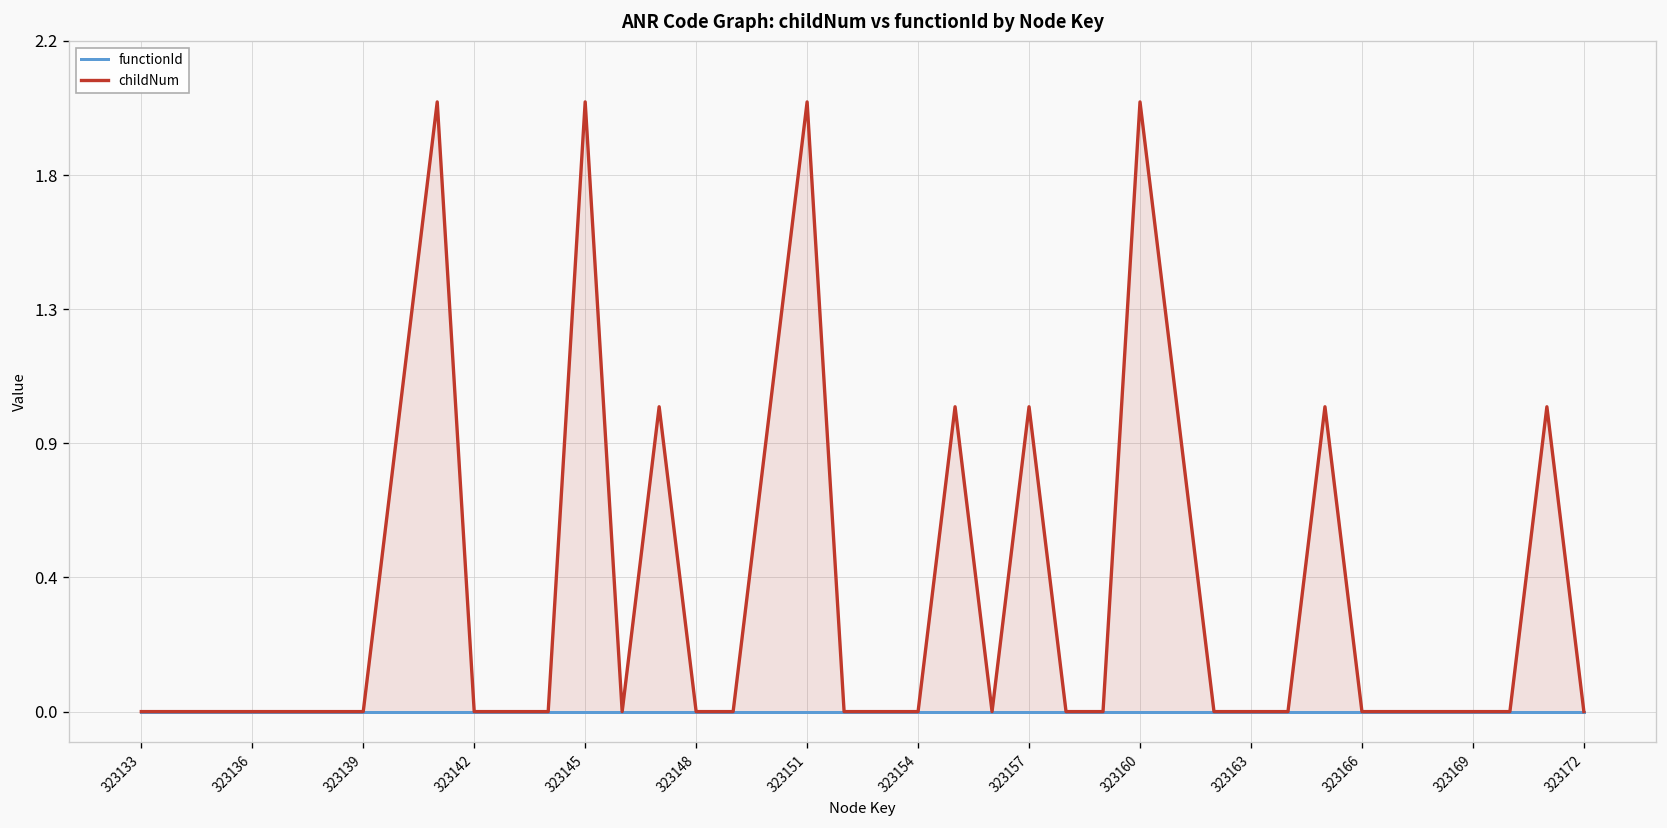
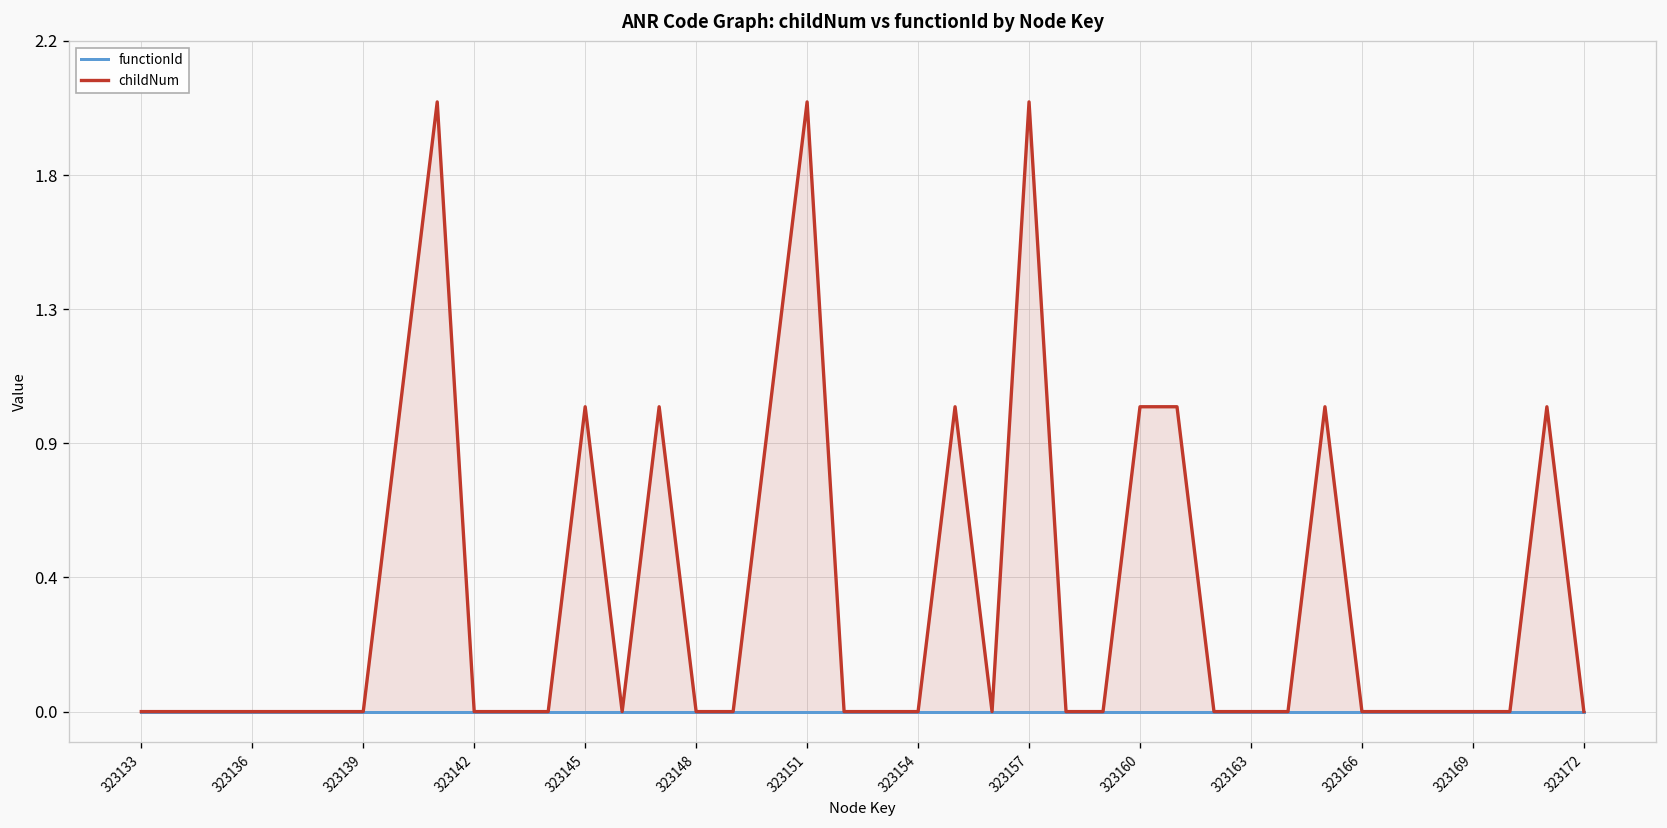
childNum, 323145: 2 -> 1
childNum, 323157: 1 -> 2
childNum, 323160: 2 -> 1
